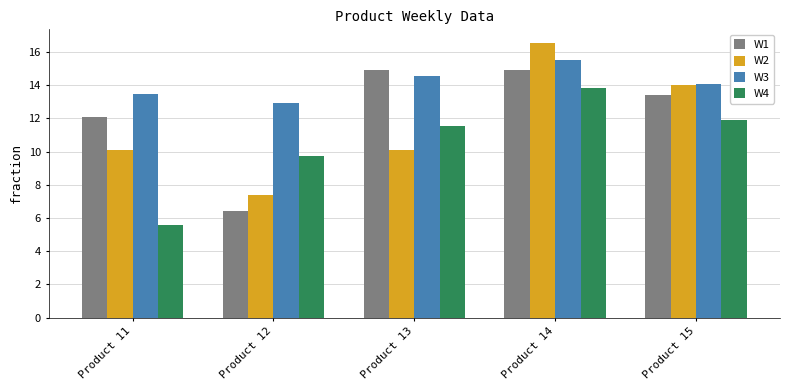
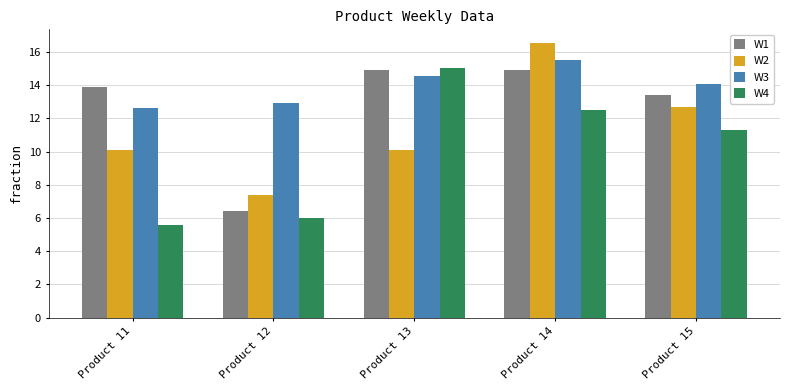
W1, Product 11: 12.1 -> 13.9
W3, Product 11: 13.5 -> 12.6
W4, Product 12: 9.7 -> 6.0
W4, Product 13: 11.6 -> 15.0
W4, Product 14: 13.8 -> 12.5
W2, Product 15: 14.0 -> 12.7
W4, Product 15: 11.9 -> 11.3
